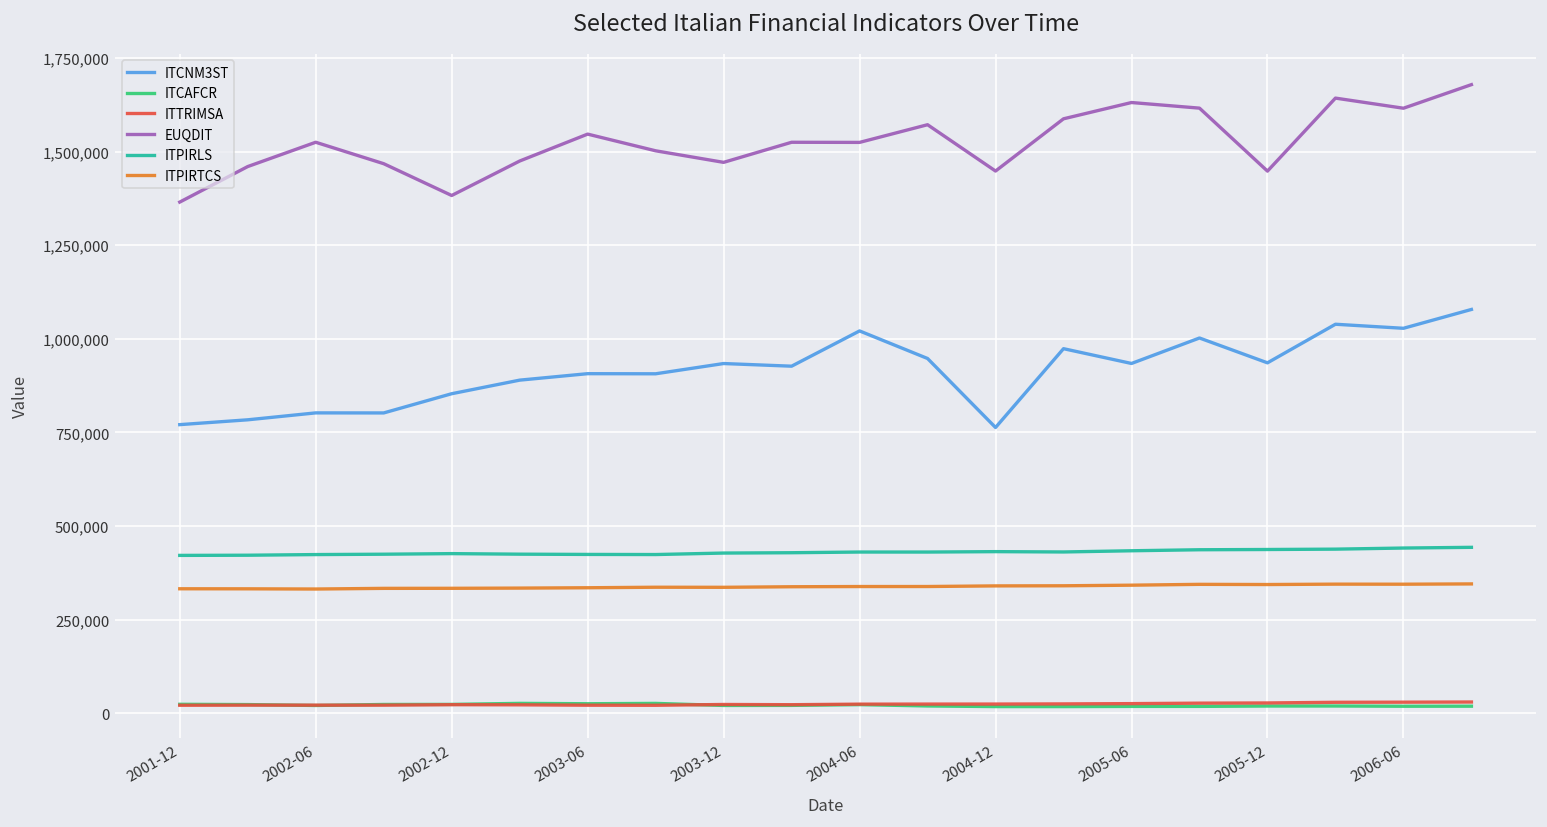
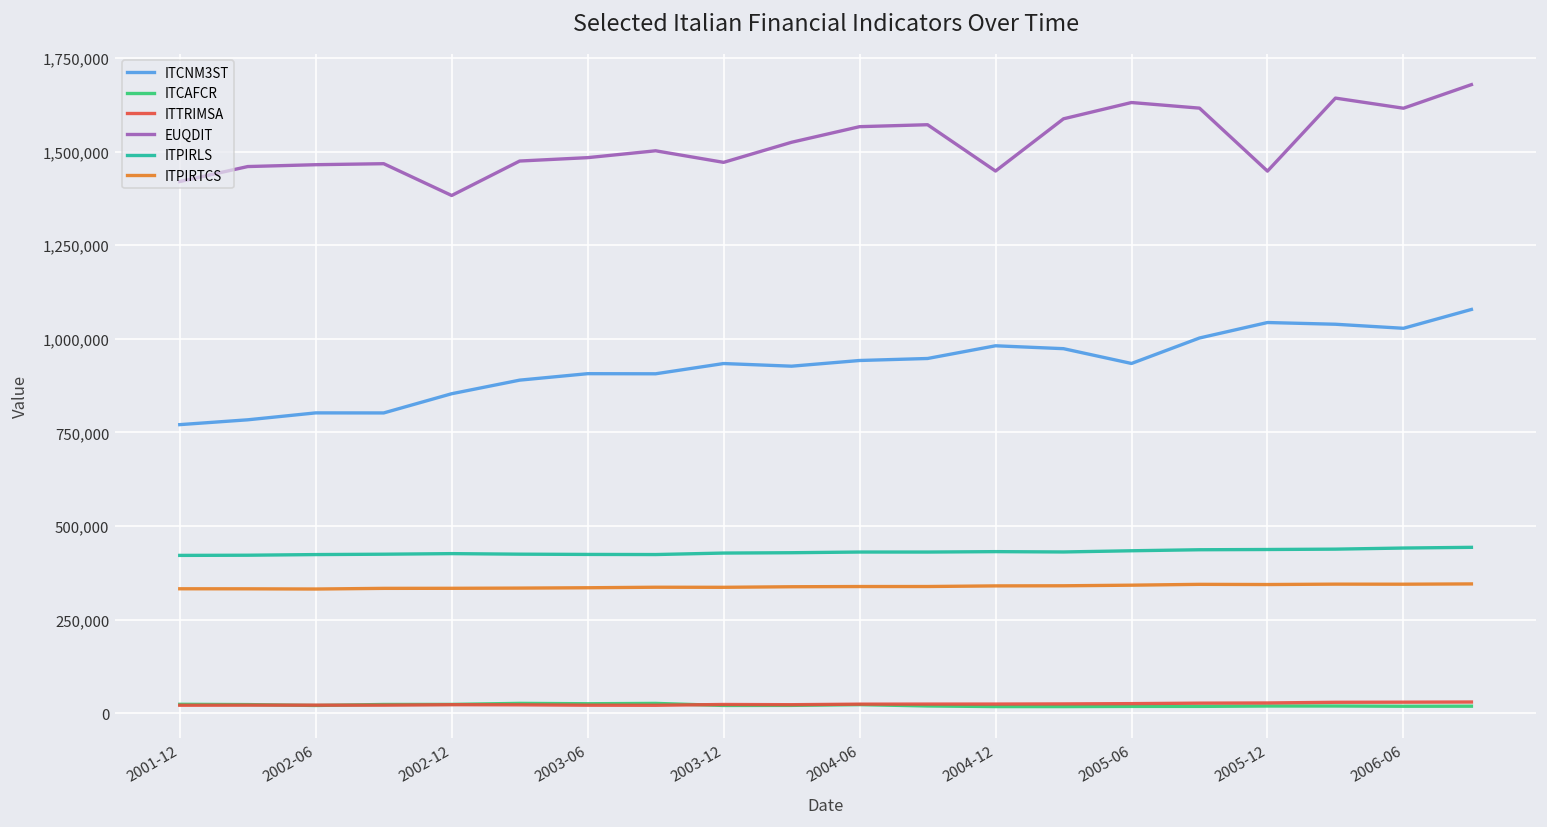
EUQDIT, 2001-12: 1,370,000 -> 1,420,000
EUQDIT, 2002-06: 1,530,000 -> 1,470,000
EUQDIT, 2003-06: 1,550,000 -> 1,480,000
ITCNM3ST, 2004-06: 1,020,000 -> 940,000
EUQDIT, 2004-06: 1,520,000 -> 1,570,000
ITCNM3ST, 2004-12: 760,000 -> 980,000
ITCNM3ST, 2005-12: 940,000 -> 1,040,000
